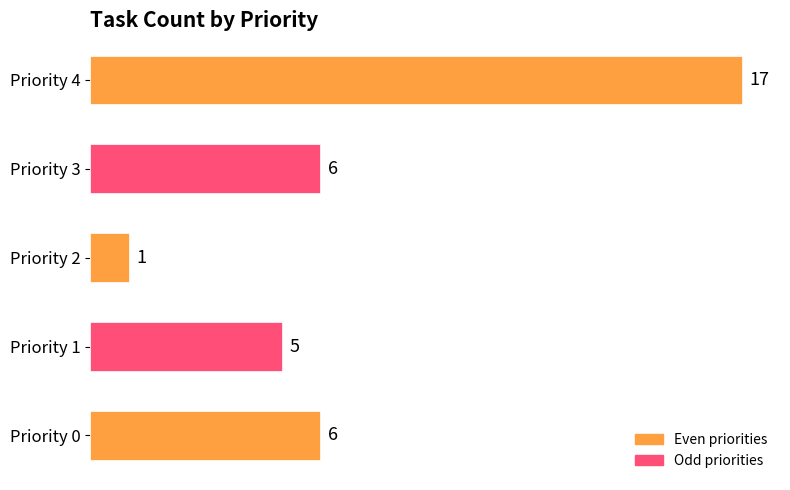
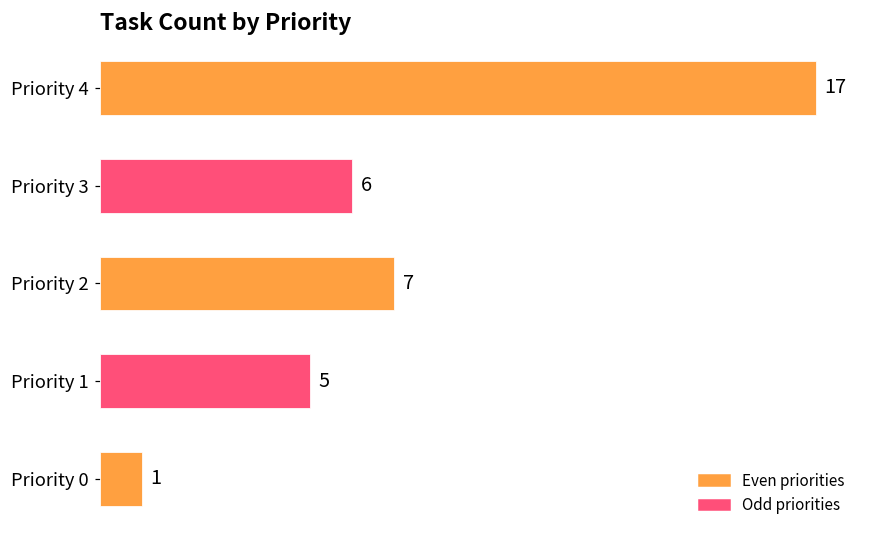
Priority 2: 1 -> 7
Priority 0: 6 -> 1
